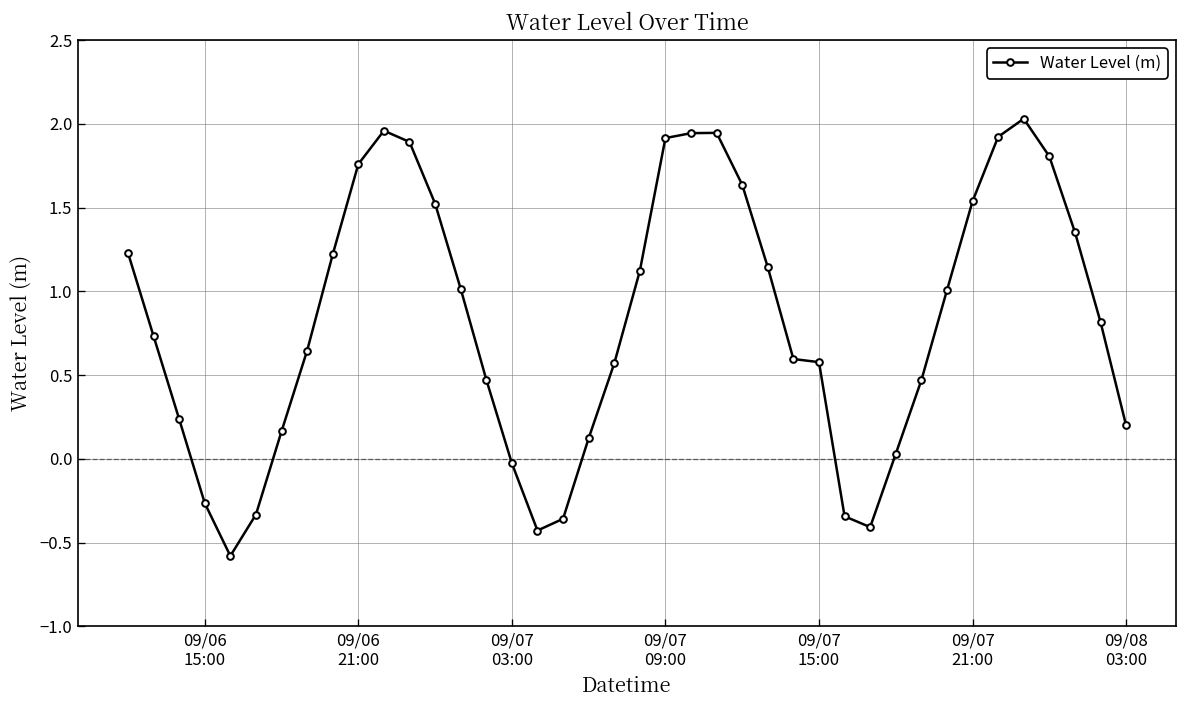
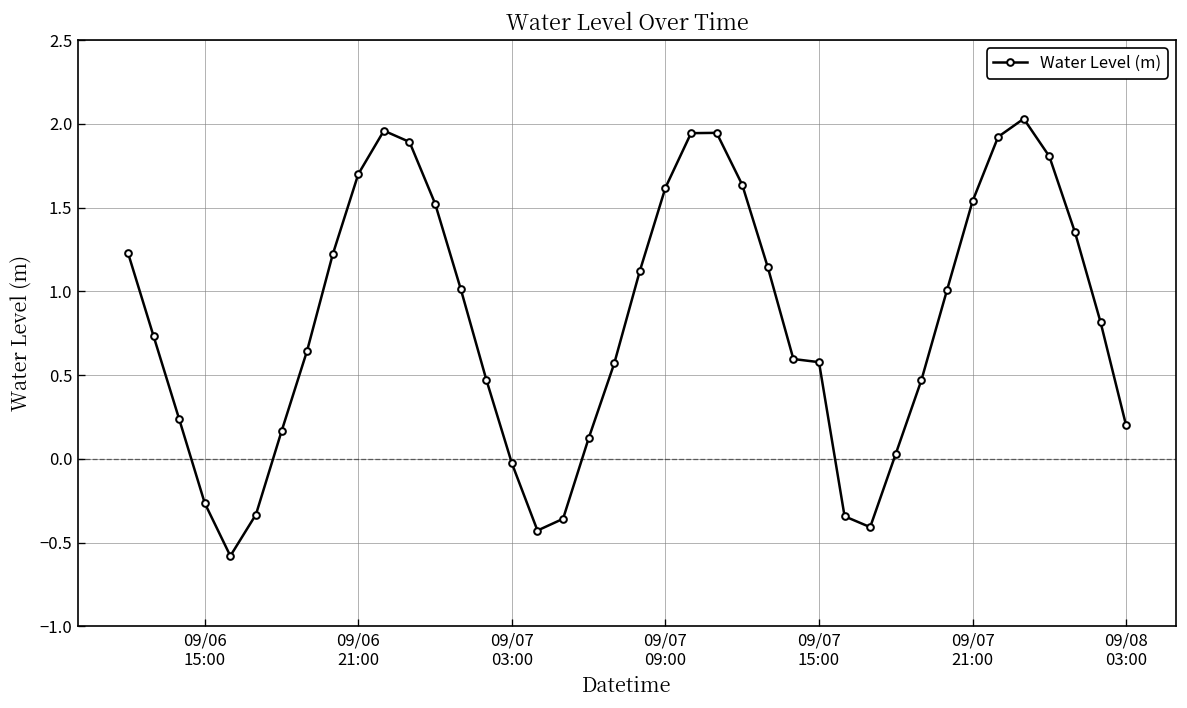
09/06 21:00: 1.76 -> 1.70
09/07 09:00: 1.92 -> 1.62
